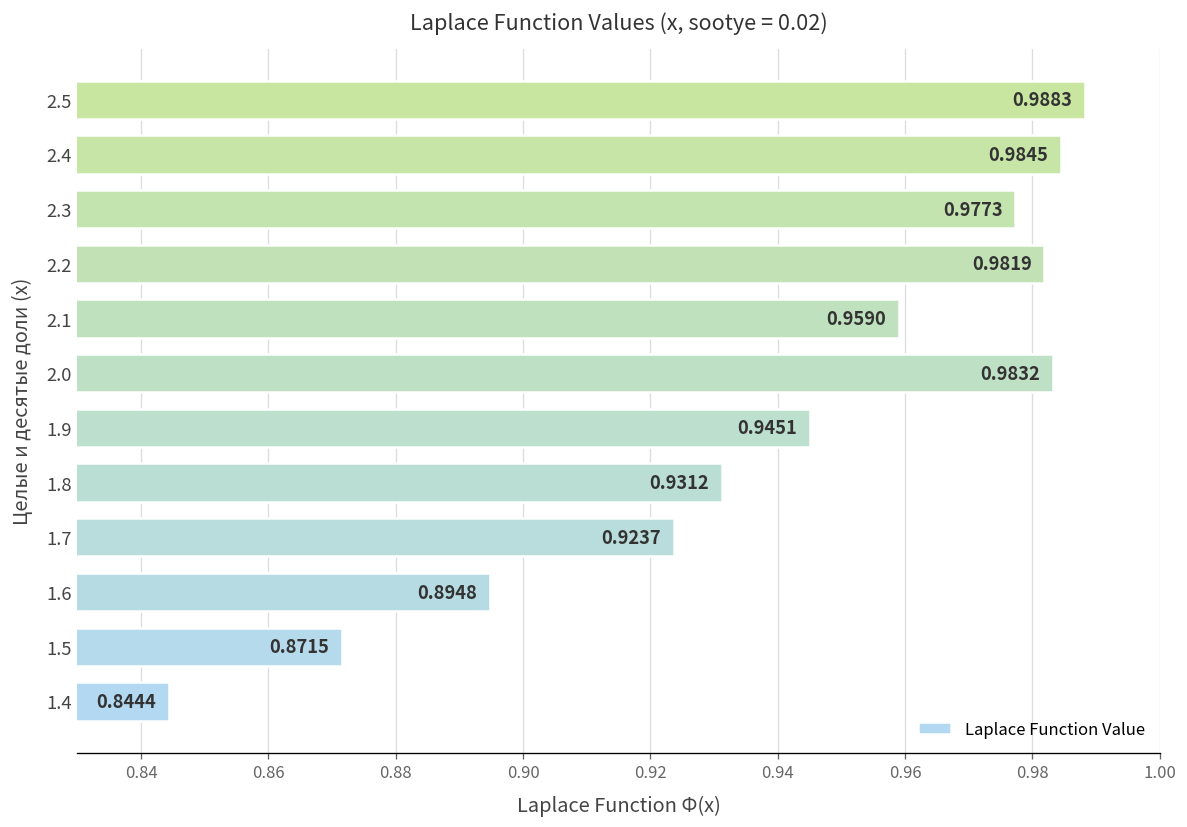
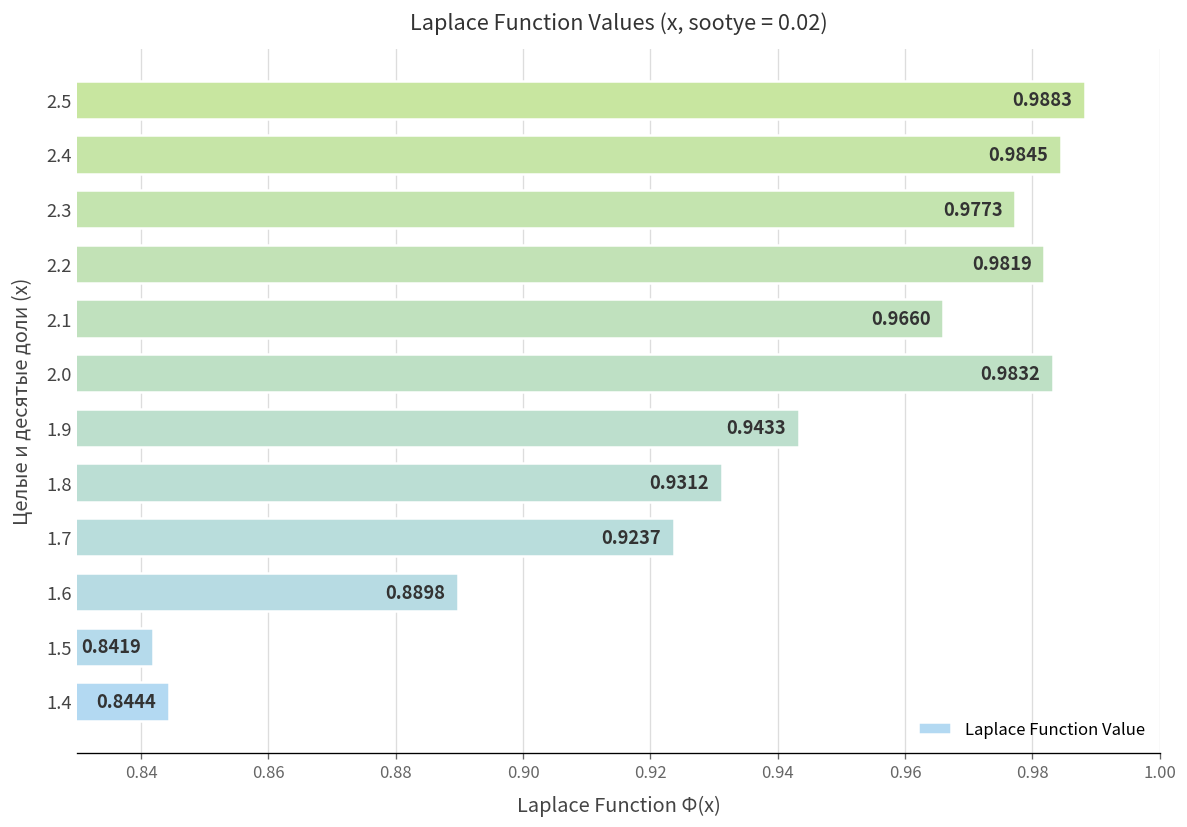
2.1: 0.9590 -> 0.9660
1.9: 0.9451 -> 0.9433
1.6: 0.8948 -> 0.8898
1.5: 0.8715 -> 0.8419
